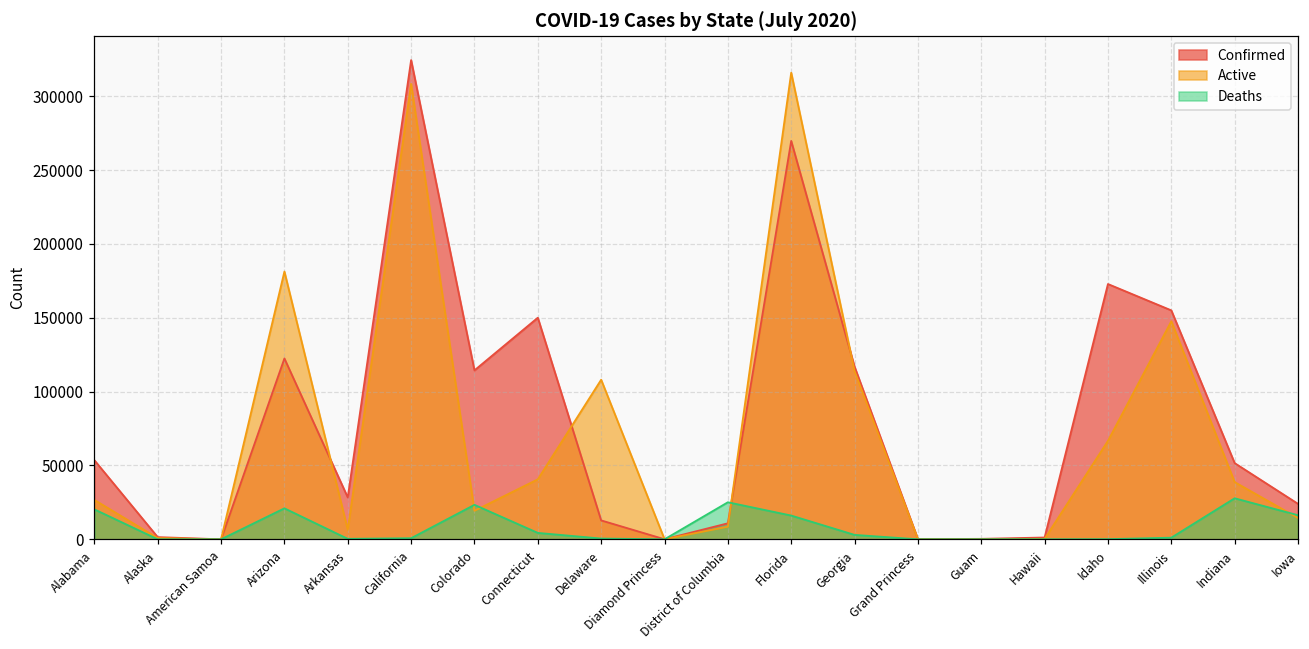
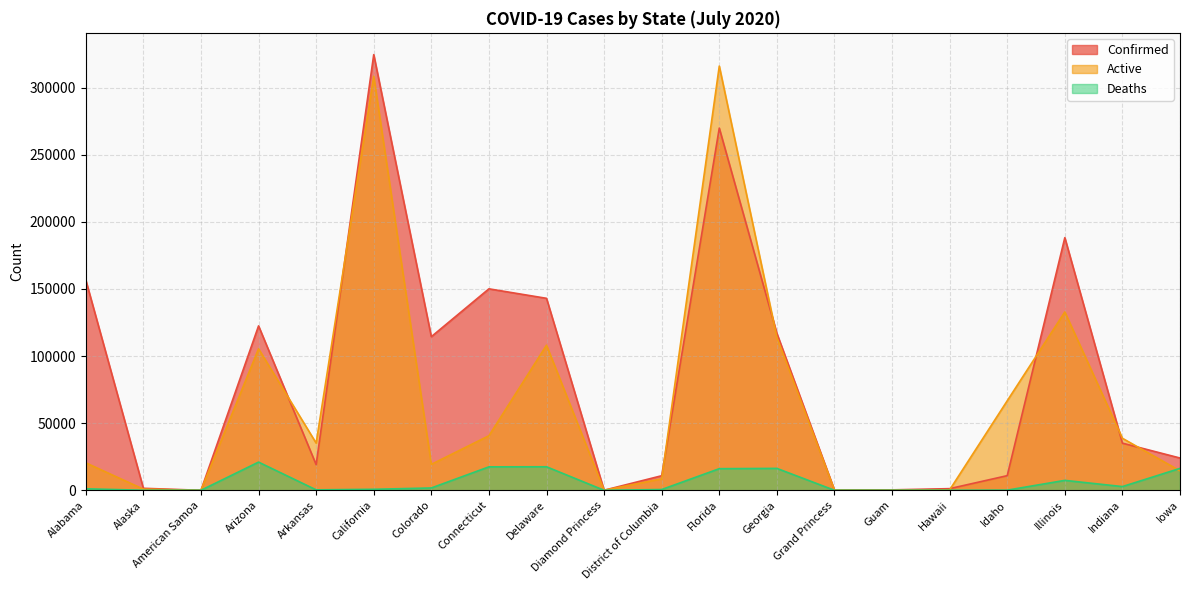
Confirmed, Alabama: 54000 -> 157000
Active, Alabama: 27000 -> 20000
Deaths, Alabama: 20000 -> 1000
Active, Arizona: 181000 -> 105000
Confirmed, Arkansas: 28000 -> 19000
Active, Arkansas: 6000 -> 35000
Deaths, Colorado: 23000 -> 2000
Deaths, Connecticut: 4000 -> 17000
Confirmed, Delaware: 13000 -> 143000
Deaths, Delaware: 1000 -> 18000
Deaths, District of Columbia: 25000 -> 1000
Deaths, Georgia: 3000 -> 16000
Confirmed, Idaho: 173000 -> 11000
Confirmed, Illinois: 155000 -> 188000
Active, Illinois: 148000 -> 133000
Deaths, Illinois: 1000 -> 7000
Confirmed, Indiana: 52000 -> 35000
Deaths, Indiana: 28000 -> 3000
